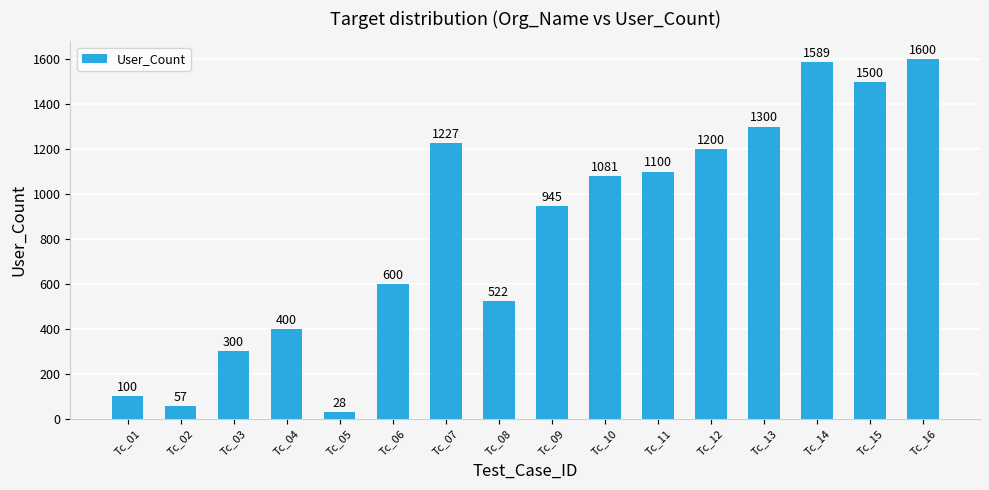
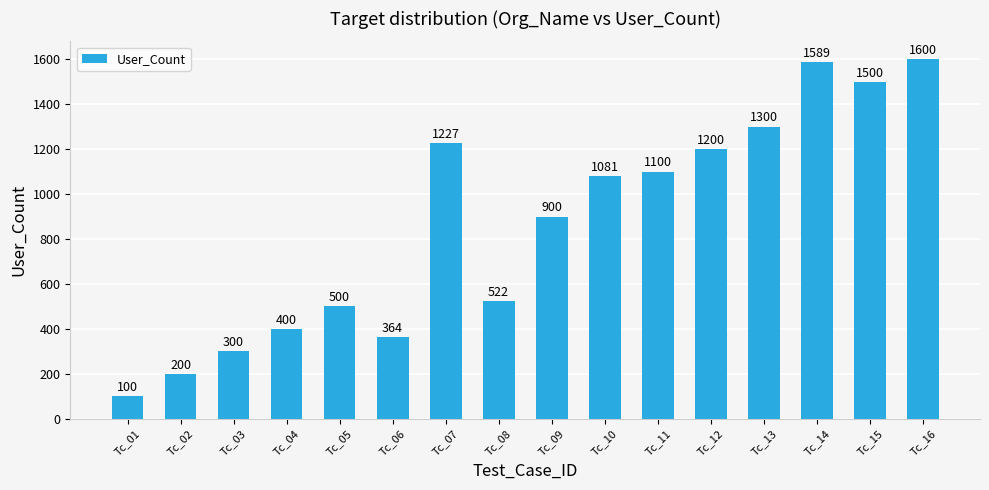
Tc_02: 57 -> 200
Tc_05: 28 -> 500
Tc_06: 600 -> 364
Tc_09: 945 -> 900
